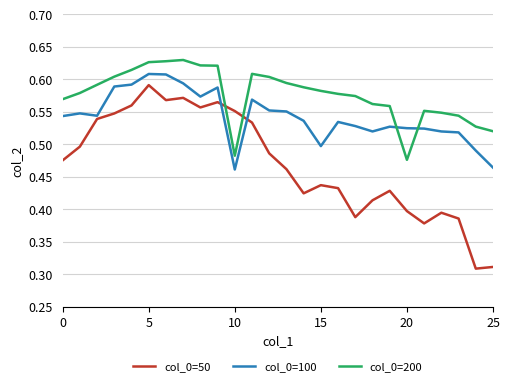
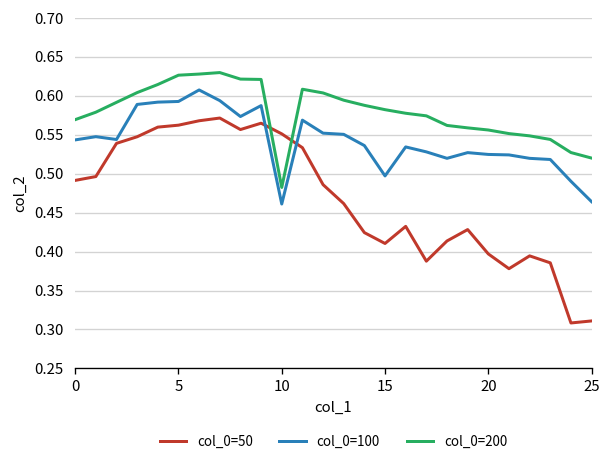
col_0=50, 0: 0.48 -> 0.49
col_0=50, 5: 0.59 -> 0.56
col_0=100, 5: 0.61 -> 0.59
col_0=50, 15: 0.44 -> 0.41
col_0=200, 20: 0.48 -> 0.56
